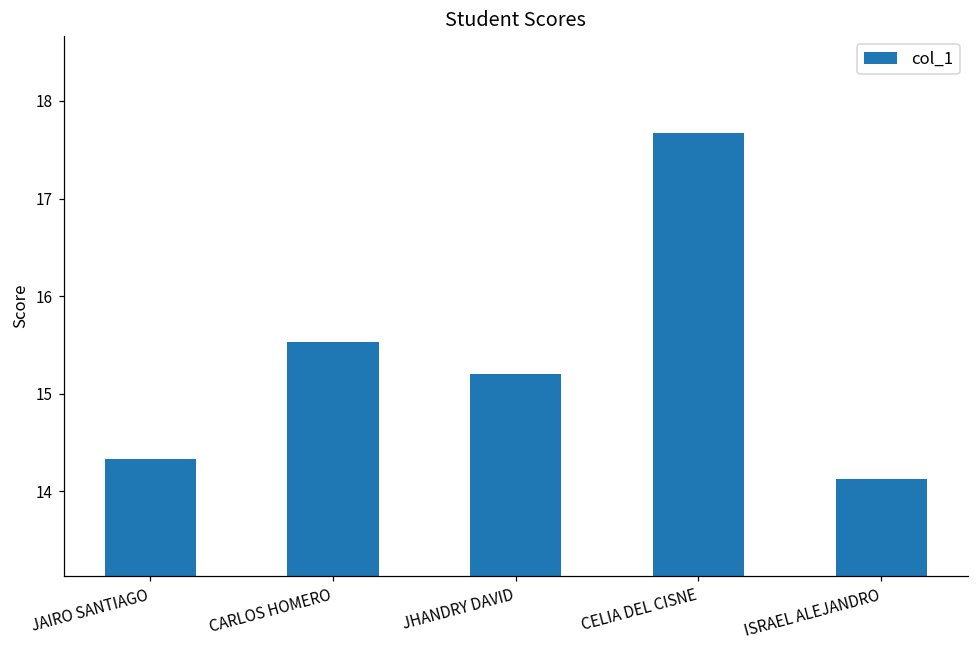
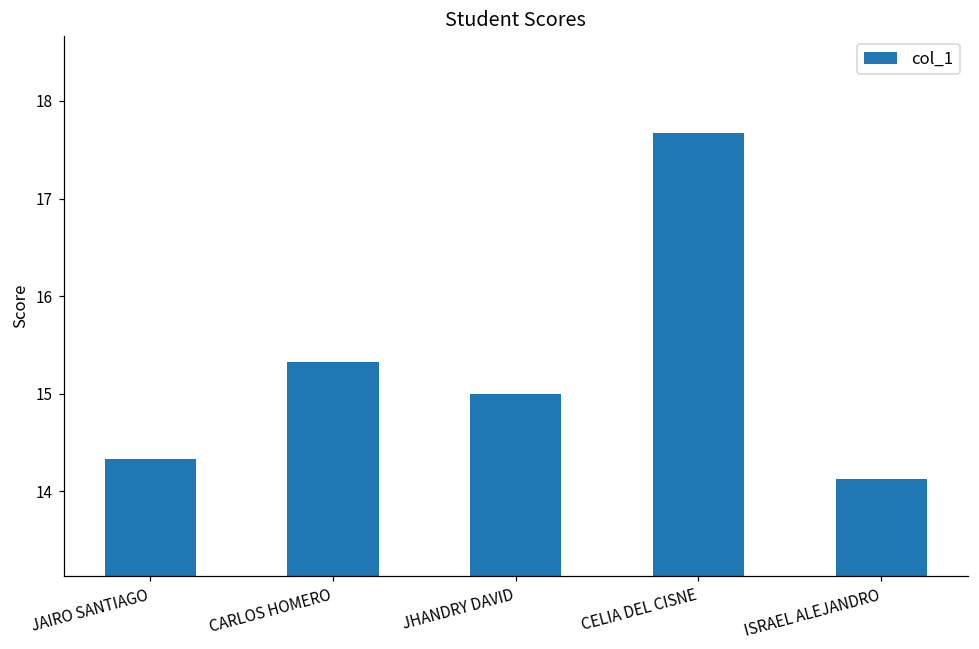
CARLOS HOMERO: 15.5 -> 15.3
JHANDRY DAVID: 15.2 -> 15.0
